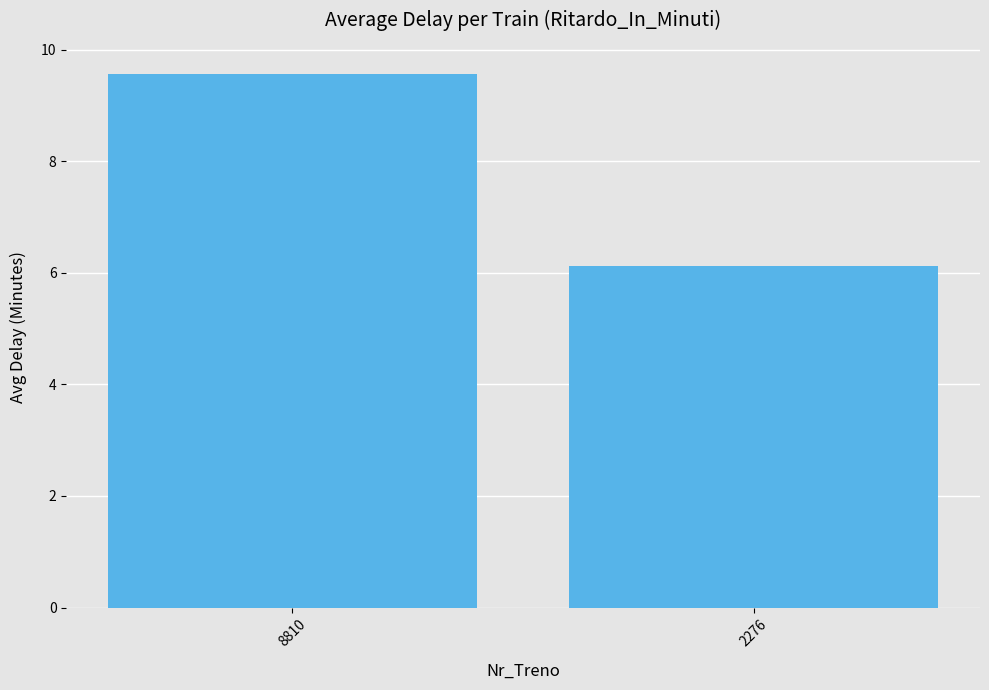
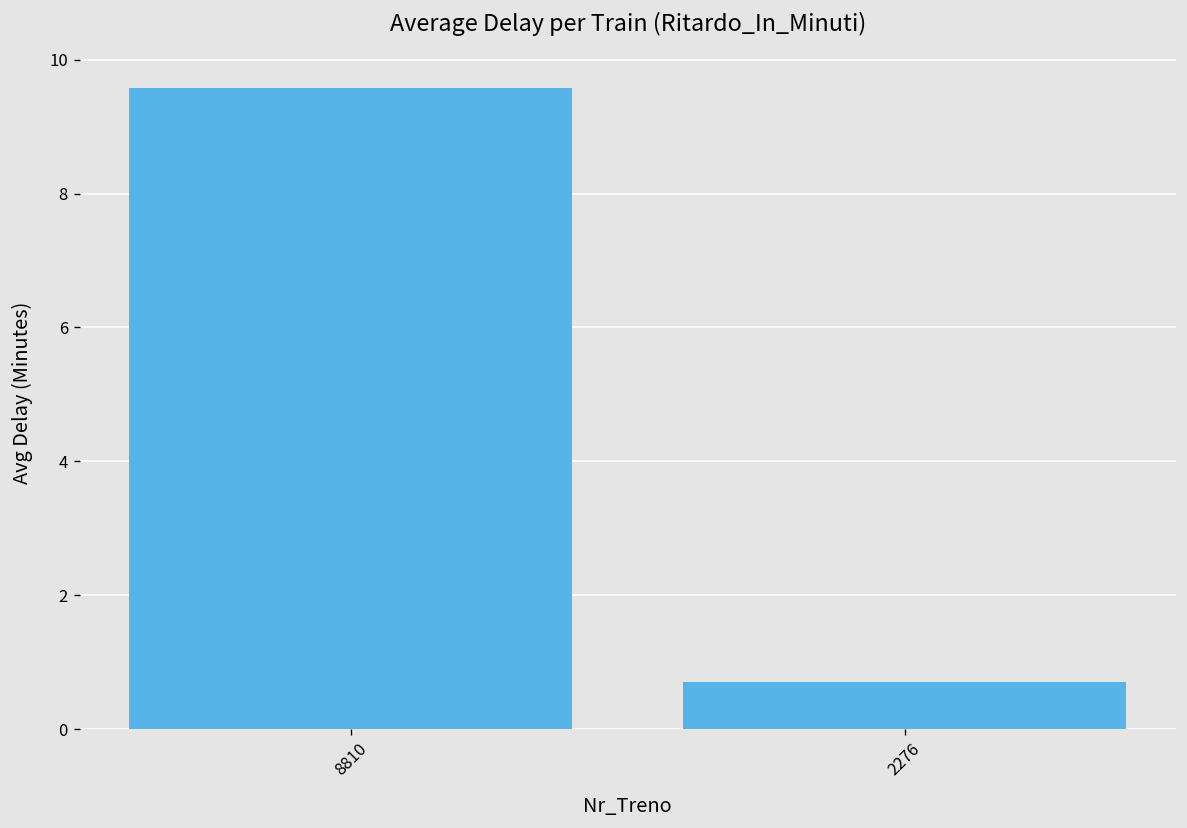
2276: 6.1 -> 0.7
